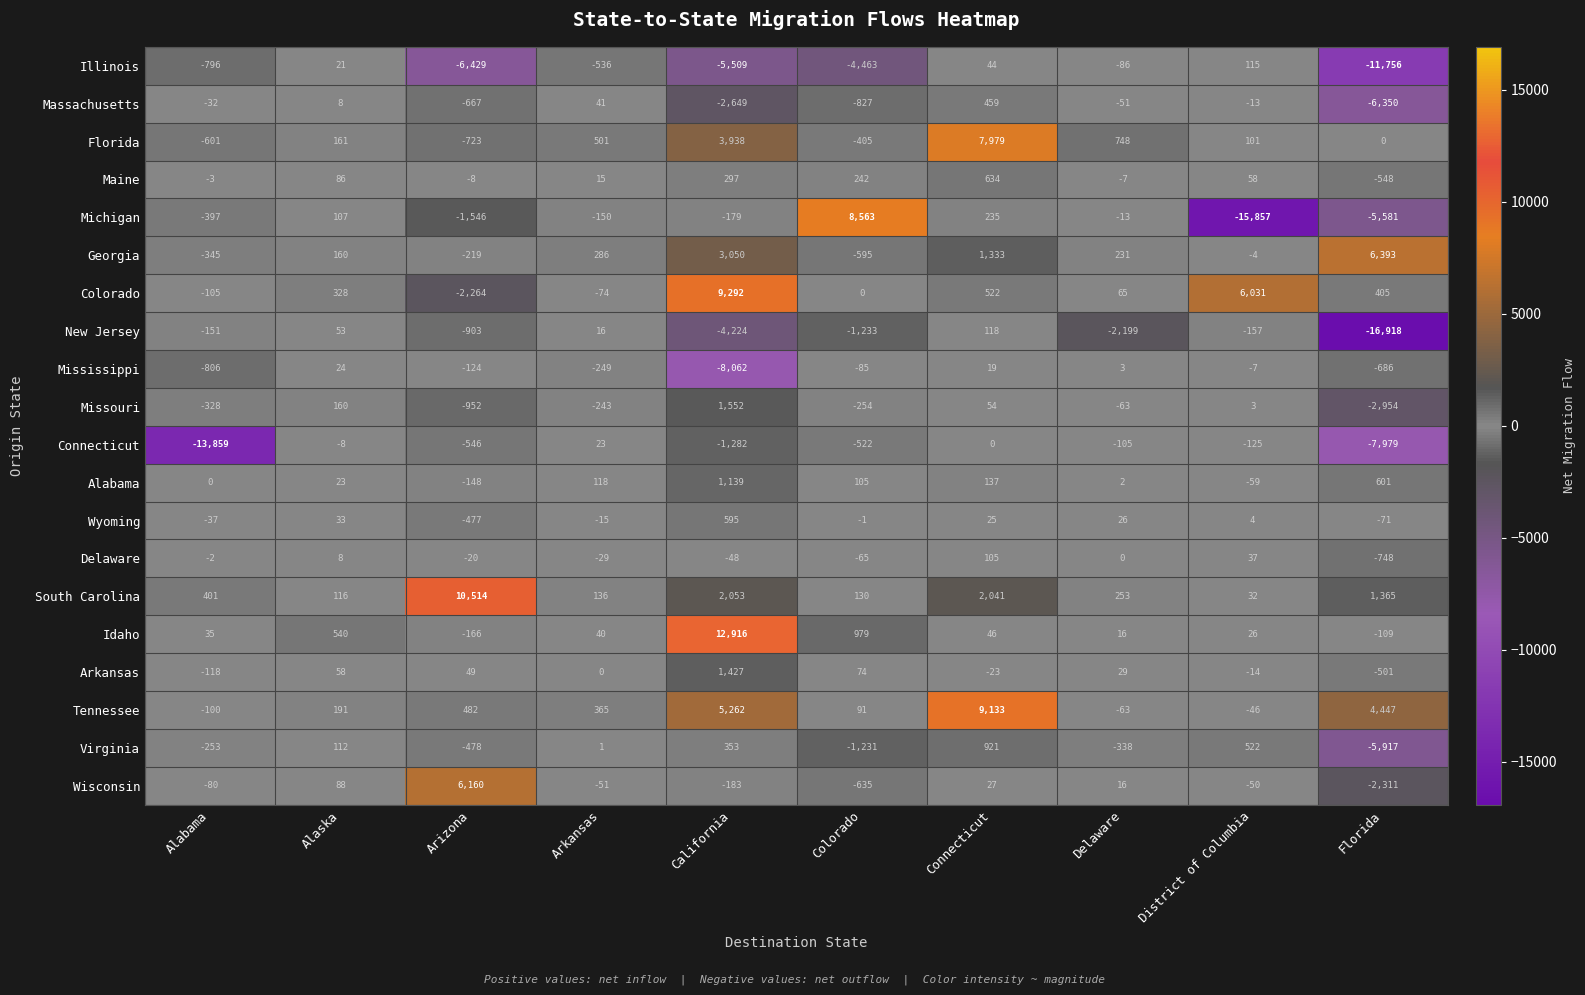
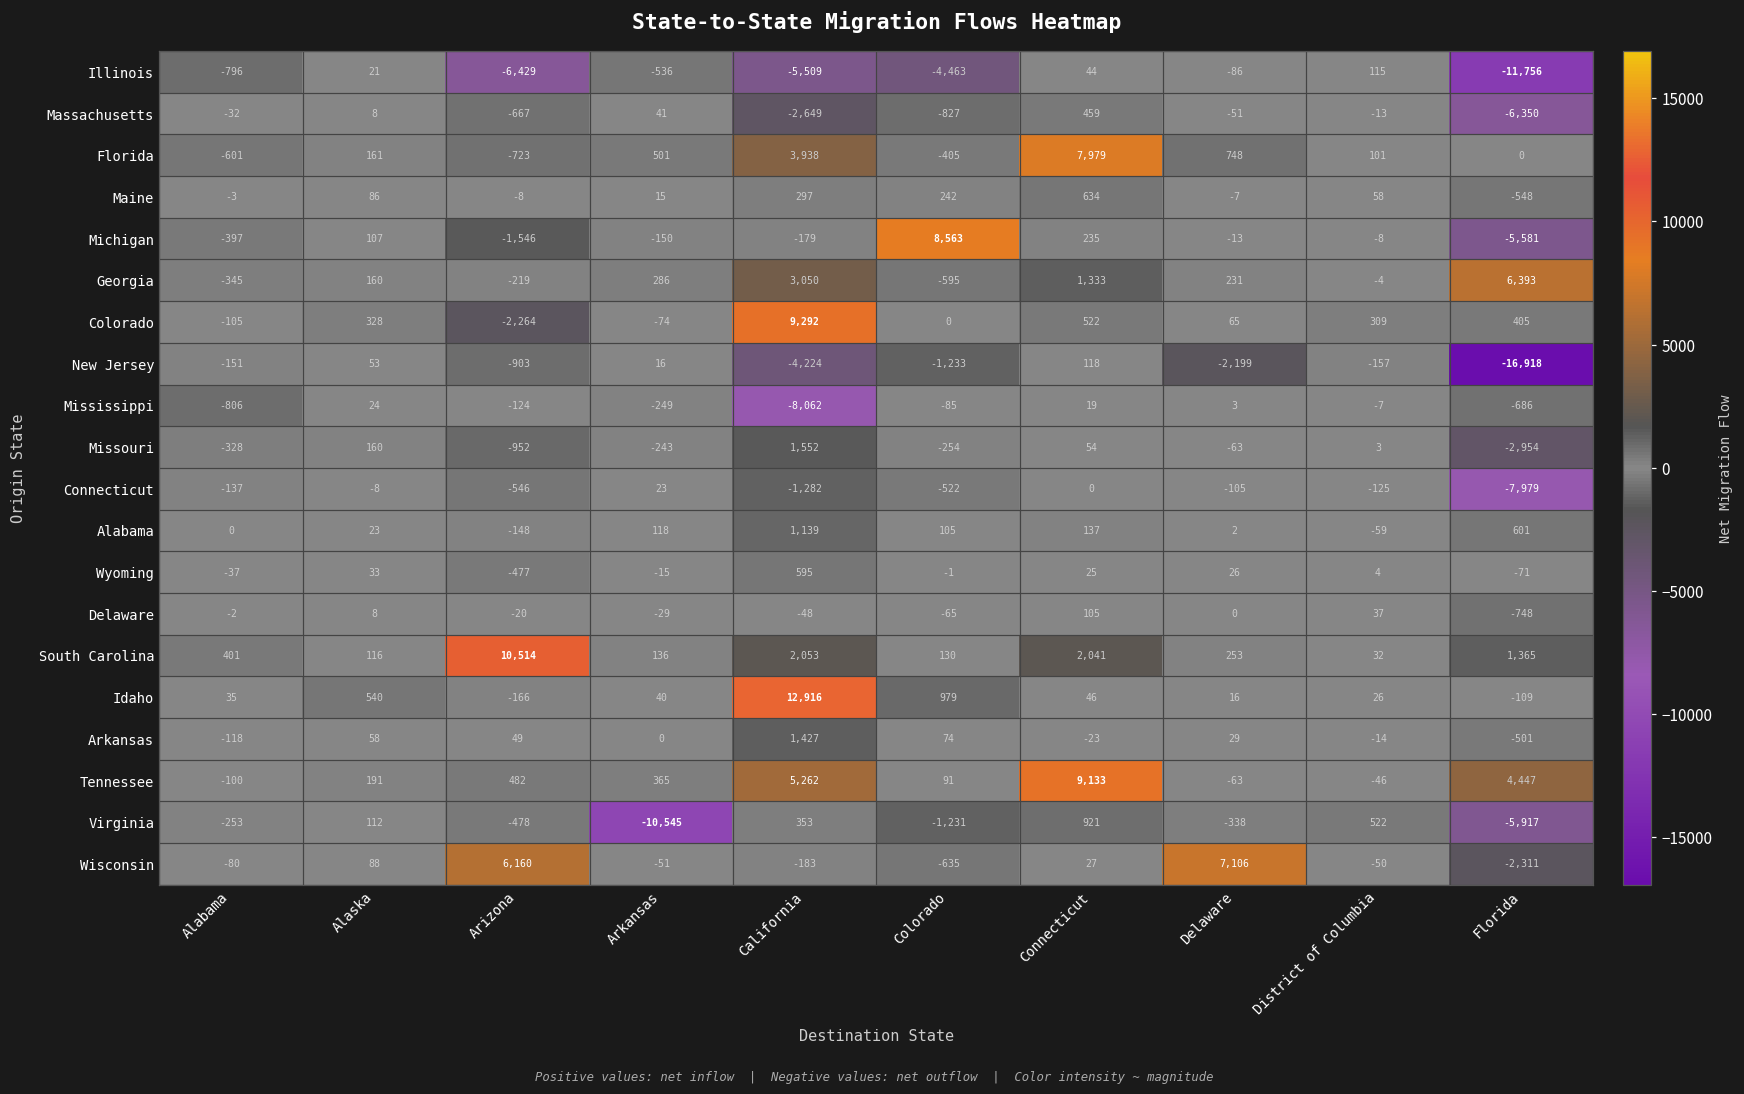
Michigan, District of Columbia: -15,857 -> -8
Colorado, District of Columbia: 6,031 -> 309
Connecticut, Alabama: -13,859 -> -137
Virginia, Arkansas: 1 -> -10,545
Wisconsin, Delaware: 16 -> 7,106
